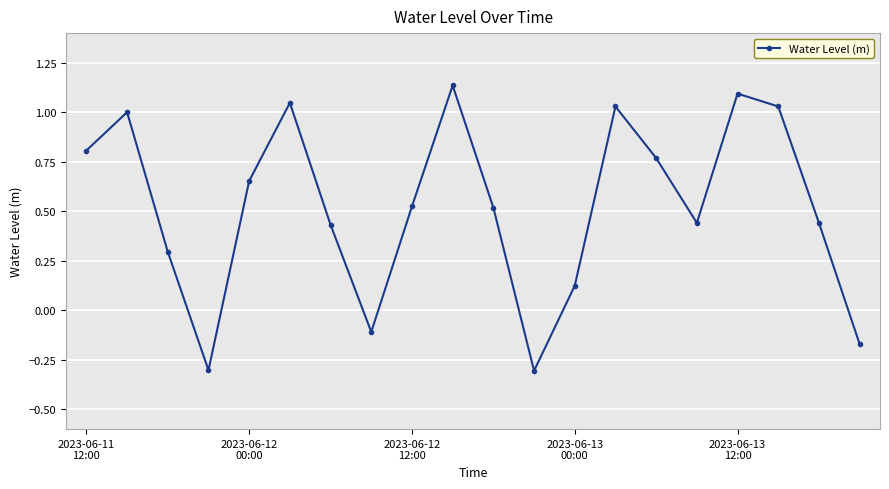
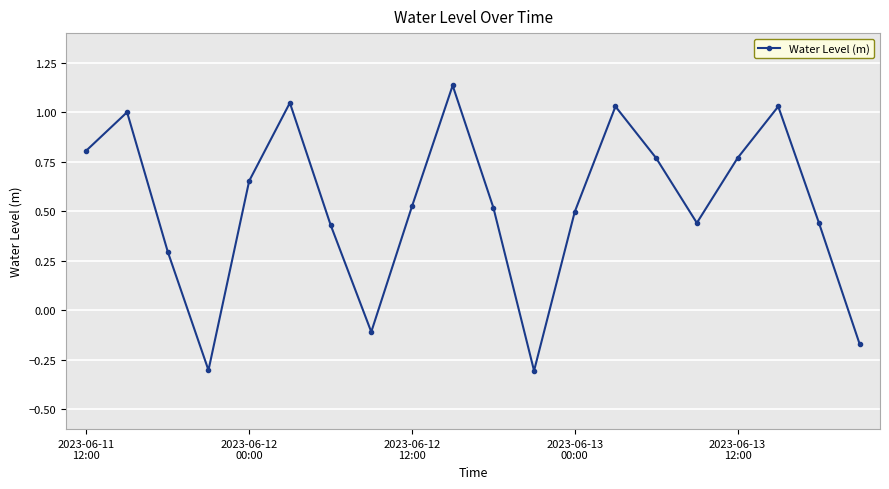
2023-06-13 00:00: 0.12 -> 0.50
2023-06-13 12:00: 1.09 -> 0.77
